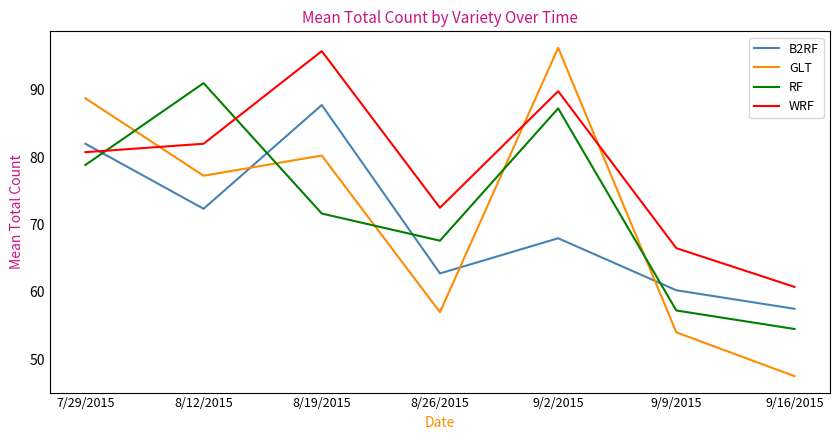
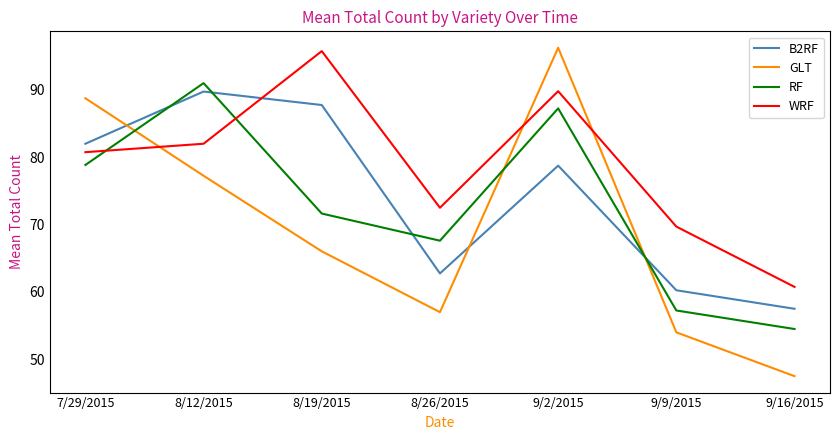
B2RF, 8/12/2015: 72 -> 90
GLT, 8/19/2015: 80 -> 66
B2RF, 9/2/2015: 68 -> 79
WRF, 9/9/2015: 67 -> 70
